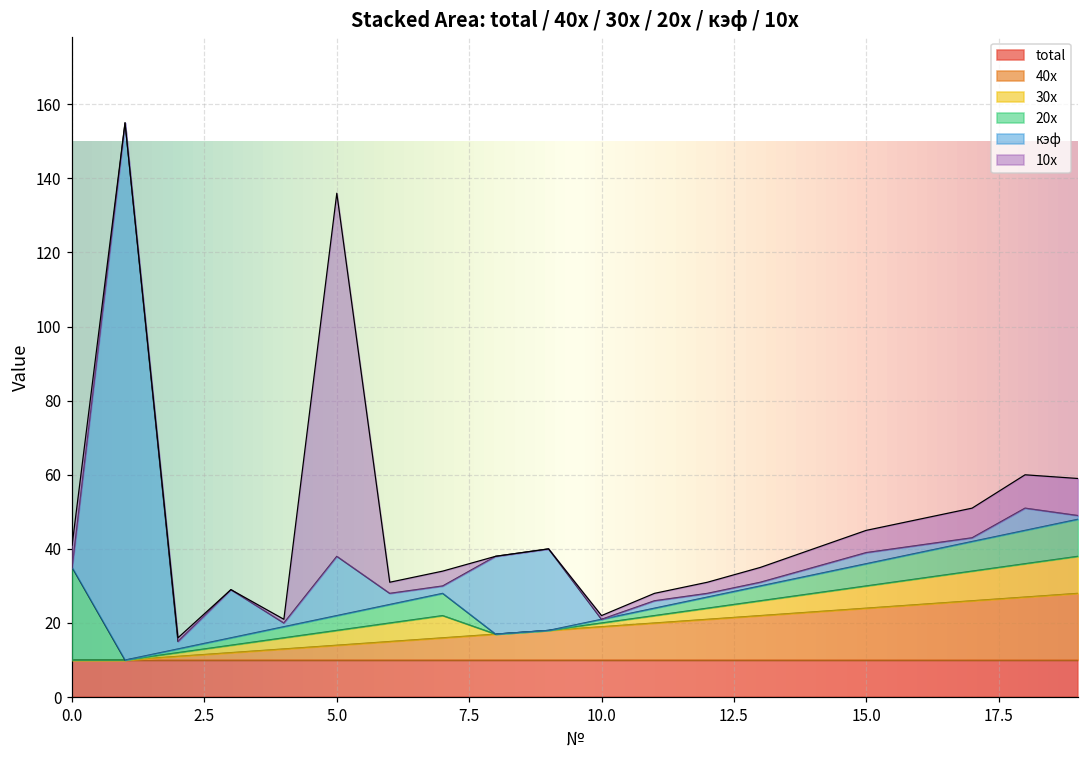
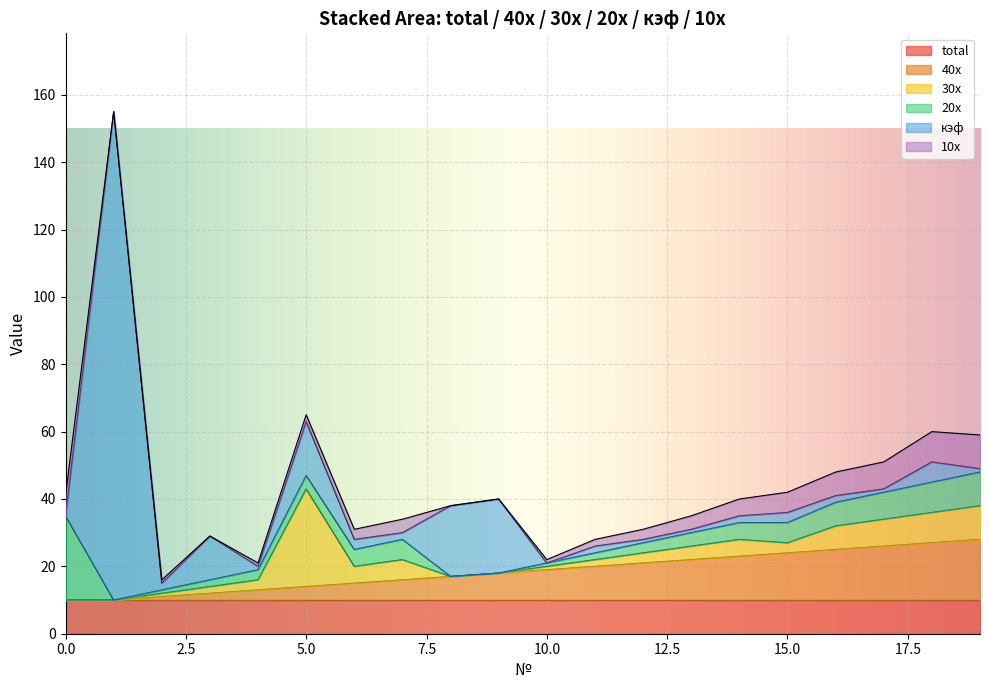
30x, 5.0: 4 -> 29
10x, 5.0: 98 -> 2
30x, 15.0: 6 -> 3
